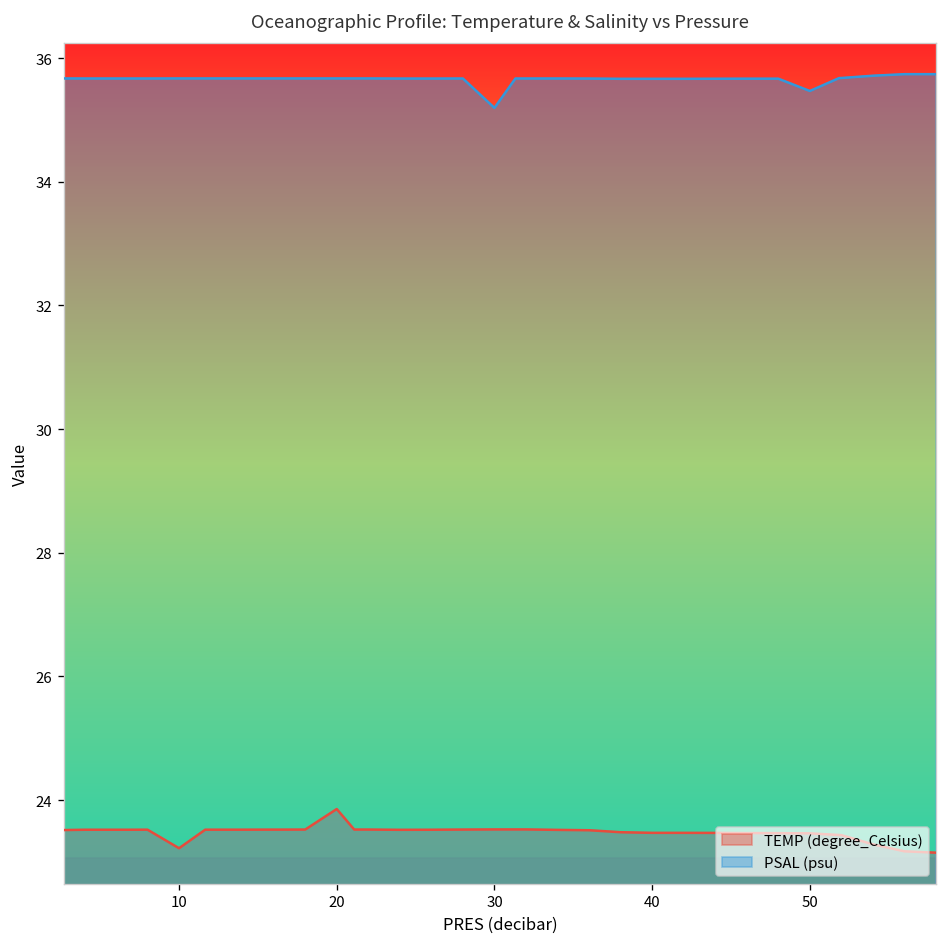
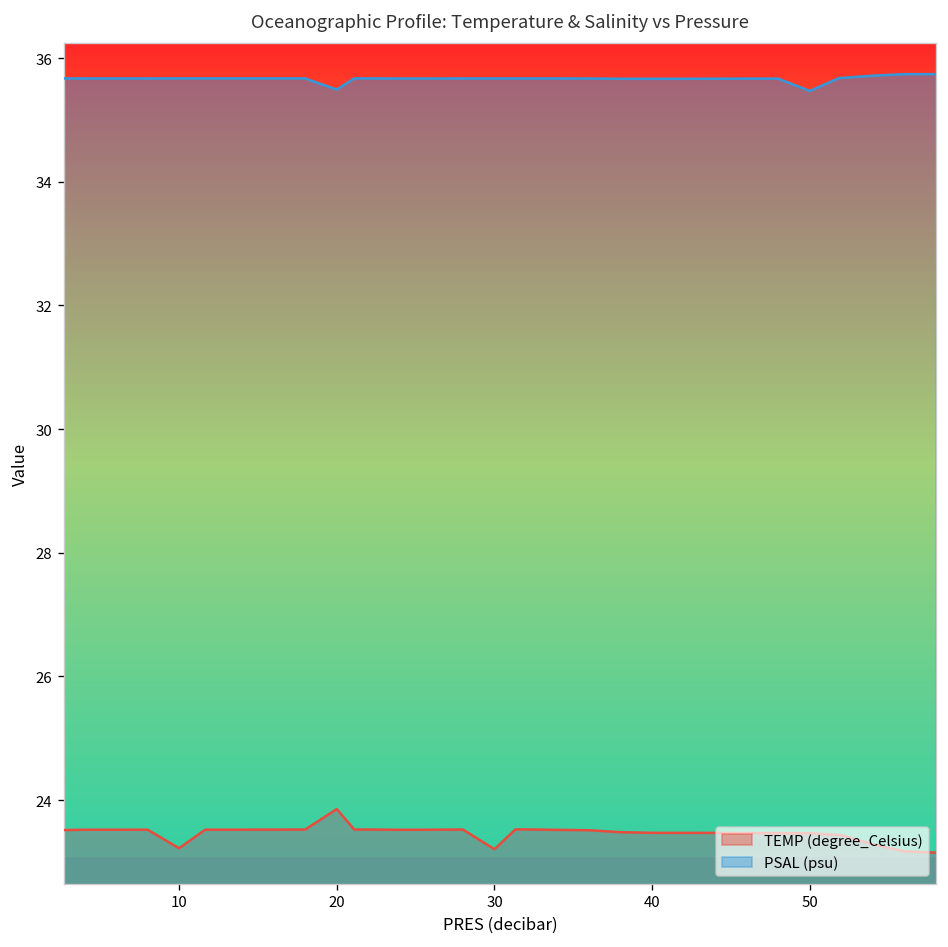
PSAL (psu), 20: 35.7 -> 35.5
TEMP (degree_Celsius), 30: 23.5 -> 23.2
PSAL (psu), 30: 35.2 -> 35.7
